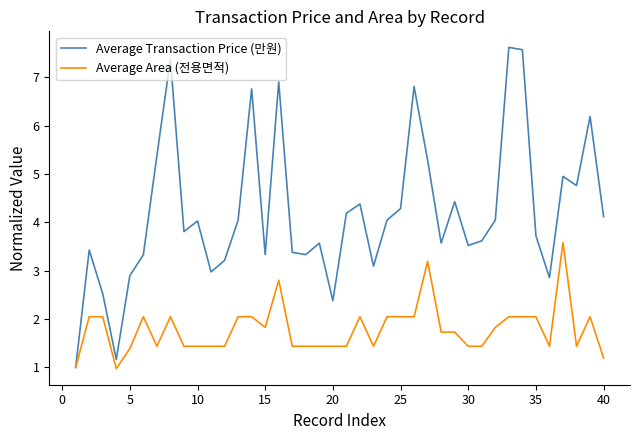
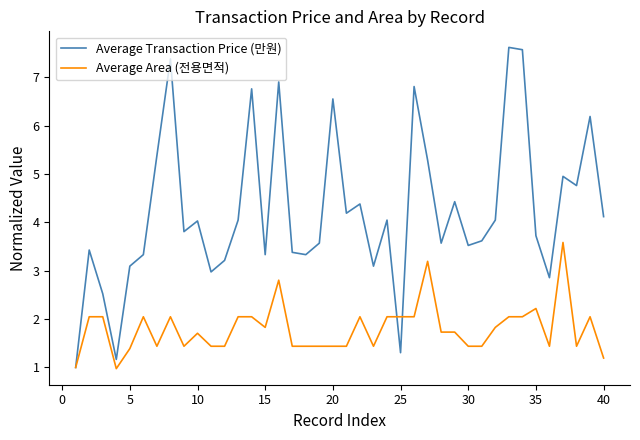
Average Transaction Price (만원), 5: 2.9 -> 3.1
Average Area (전용면적), 10: 1.4 -> 1.7
Average Transaction Price (만원), 20: 2.4 -> 6.6
Average Transaction Price (만원), 25: 4.3 -> 1.3
Average Area (전용면적), 35: 2.0 -> 2.2
